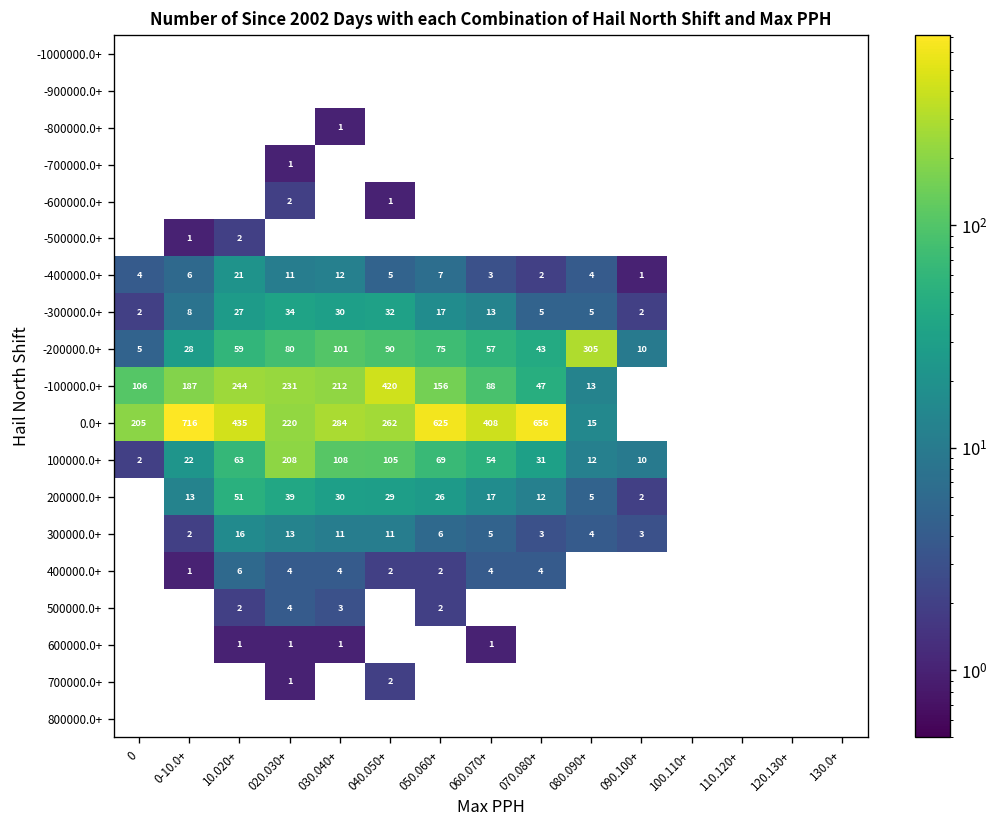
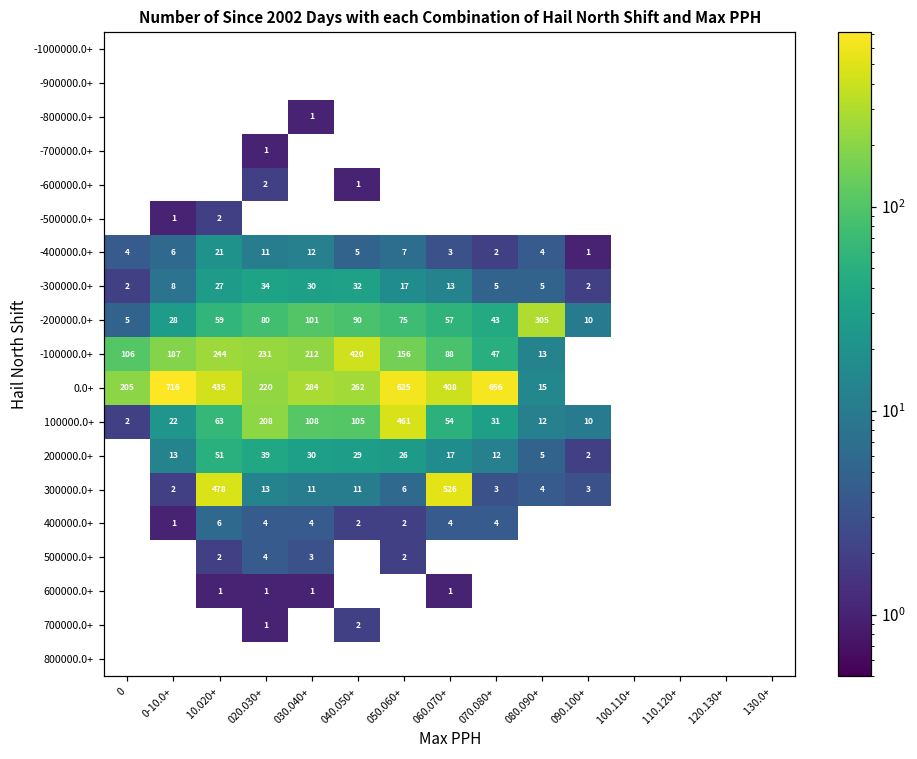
100000.0+, 050.060+: 69 -> 461
300000.0+, 10.020+: 16 -> 478
300000.0+, 060.070+: 5 -> 526
